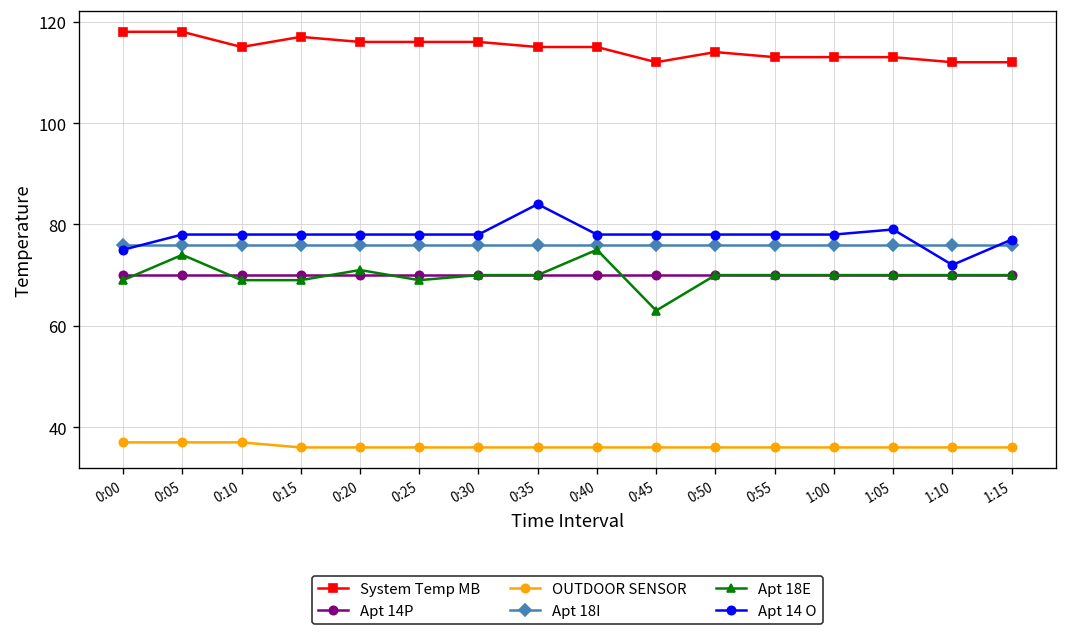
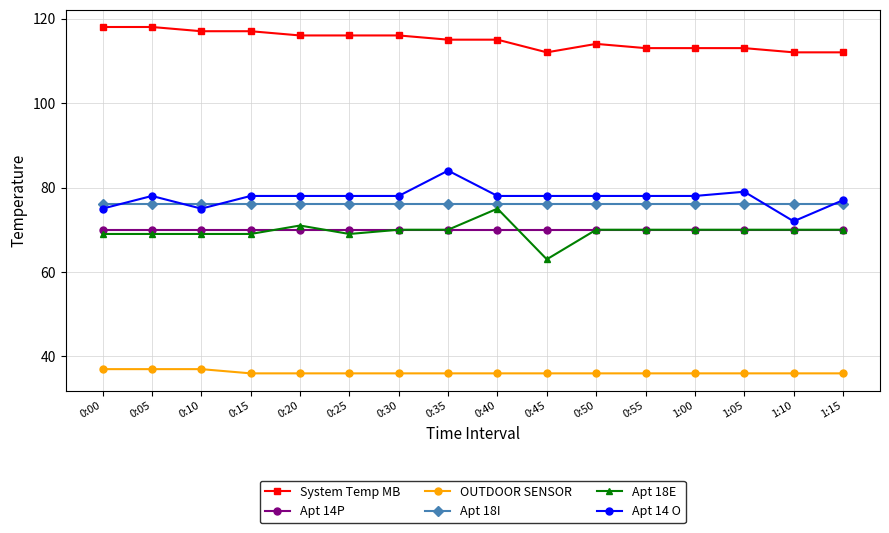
Apt 18E, 0:05: 74 -> 69
System Temp MB, 0:10: 115 -> 117
Apt 14 O, 0:10: 78 -> 75
